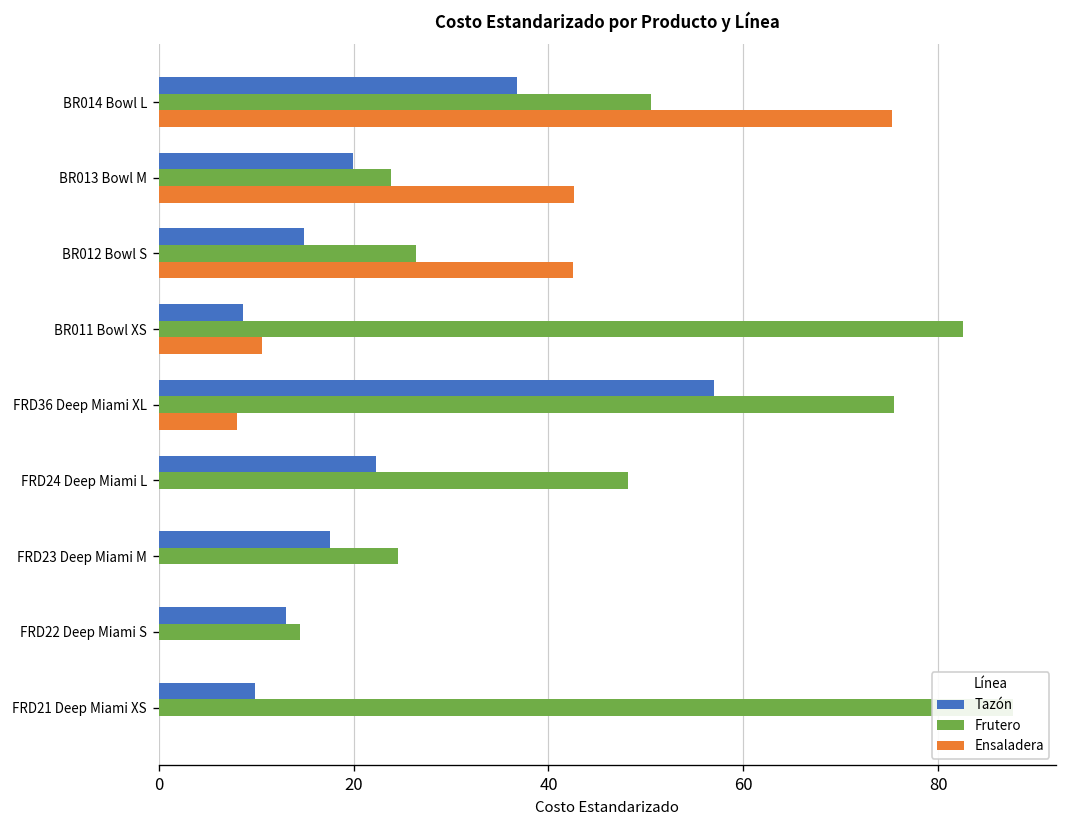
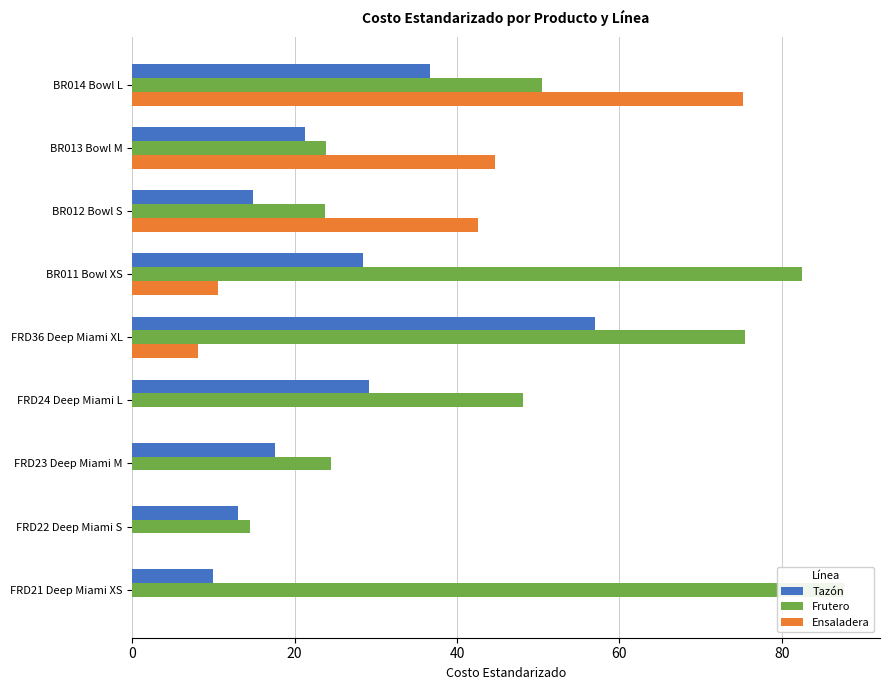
Tazón, BR013 Bowl M: 20 -> 21
Ensaladera, BR013 Bowl M: 43 -> 45
Frutero, BR012 Bowl S: 26 -> 24
Tazón, BR011 Bowl XS: 9 -> 28
Tazón, FRD24 Deep Miami L: 22 -> 29
